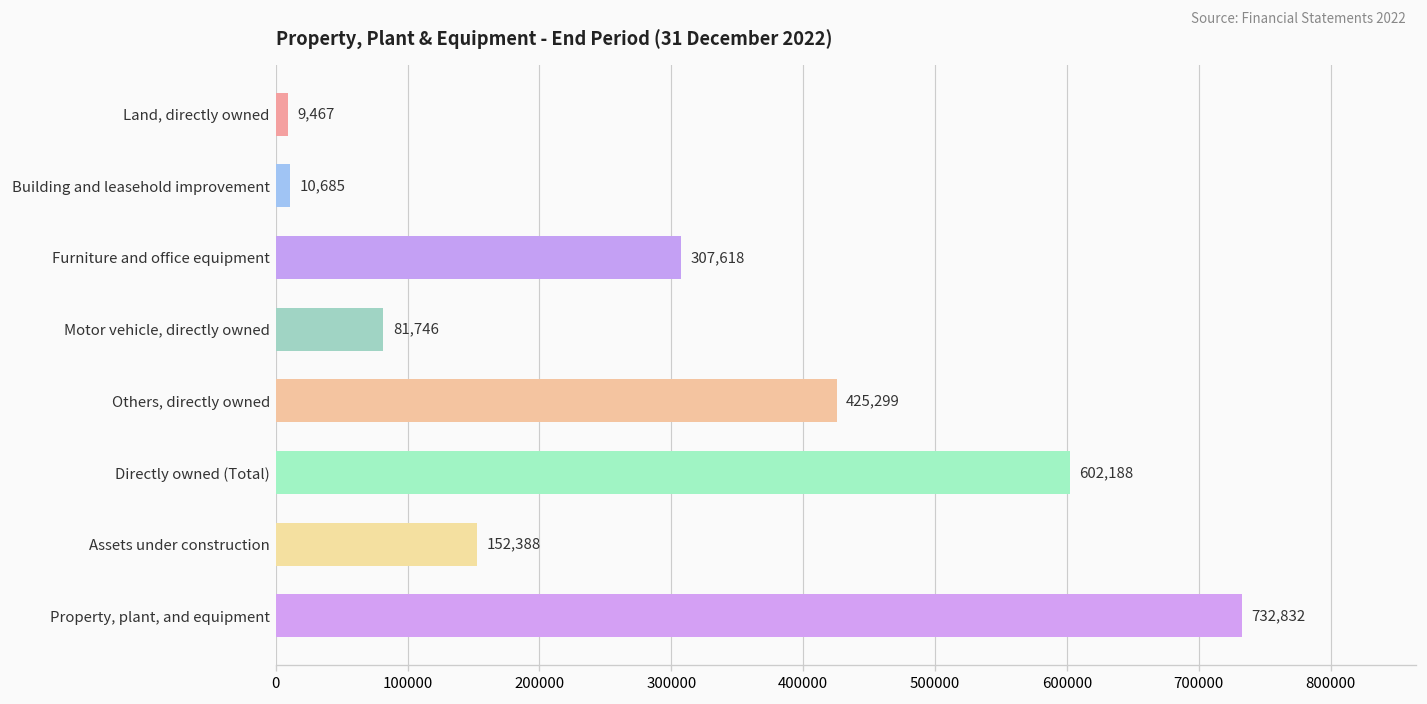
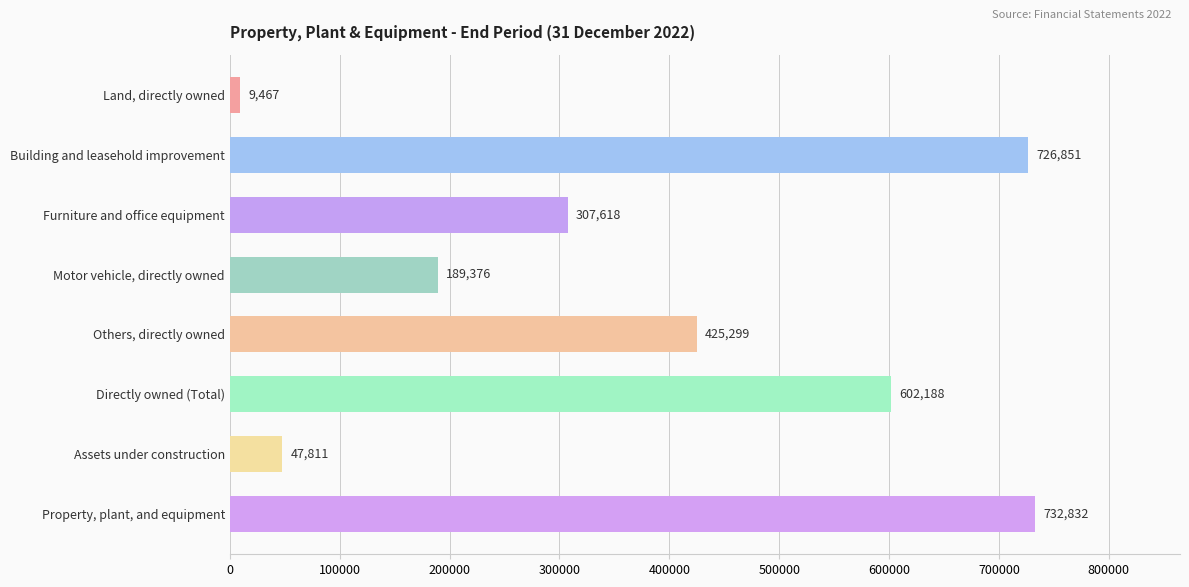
Building and leasehold improvement: 10,685 -> 726,851
Motor vehicle, directly owned: 81,746 -> 189,376
Assets under construction: 152,388 -> 47,811
